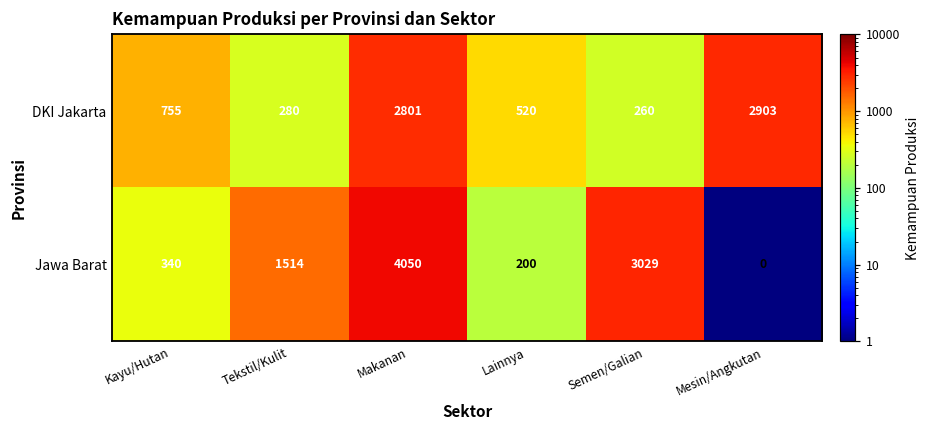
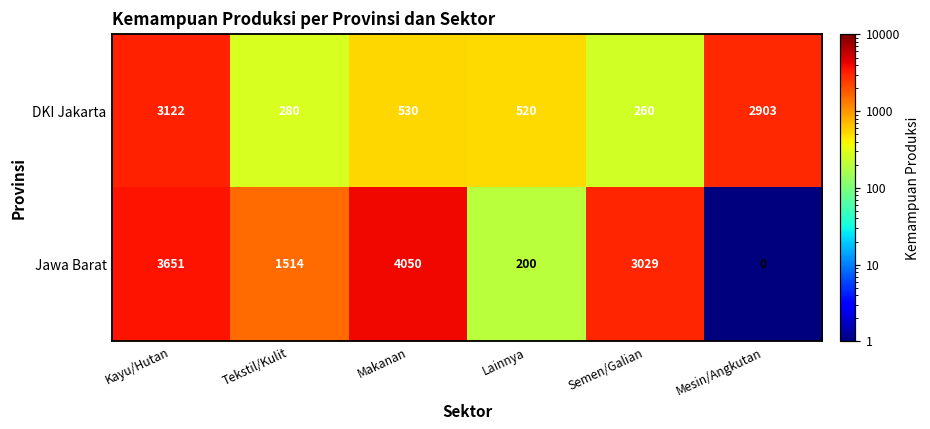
DKI Jakarta, Kayu/Hutan: 755 -> 3122
DKI Jakarta, Makanan: 2801 -> 530
Jawa Barat, Kayu/Hutan: 340 -> 3651
